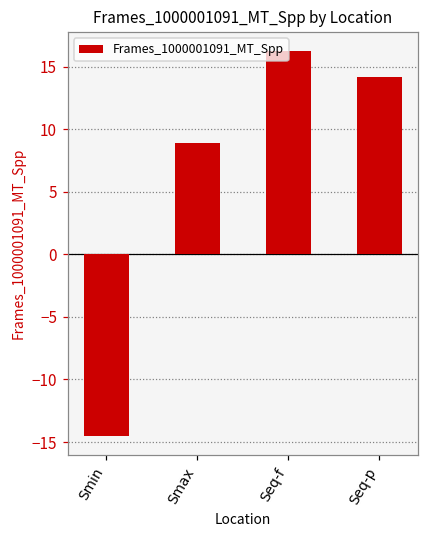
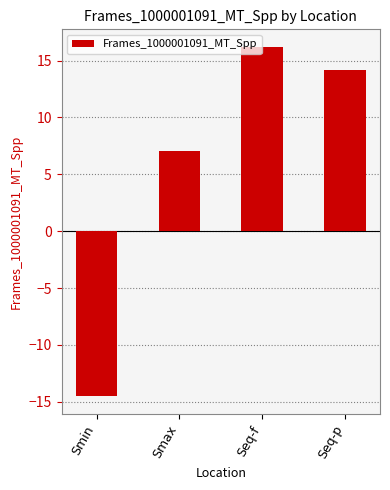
Smax: 8.9 -> 7.1
